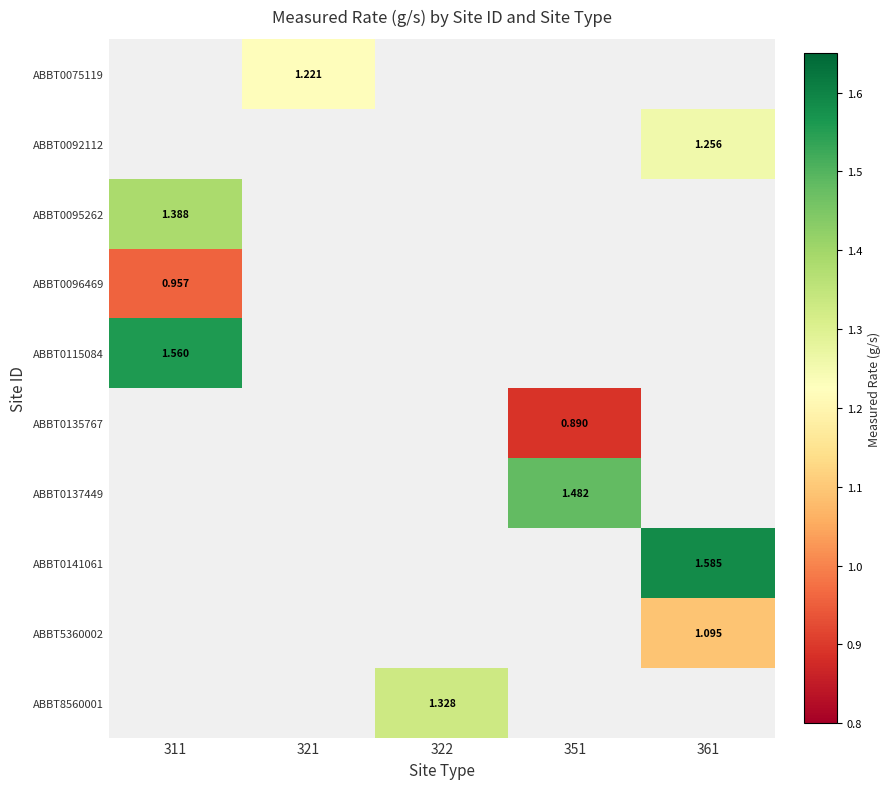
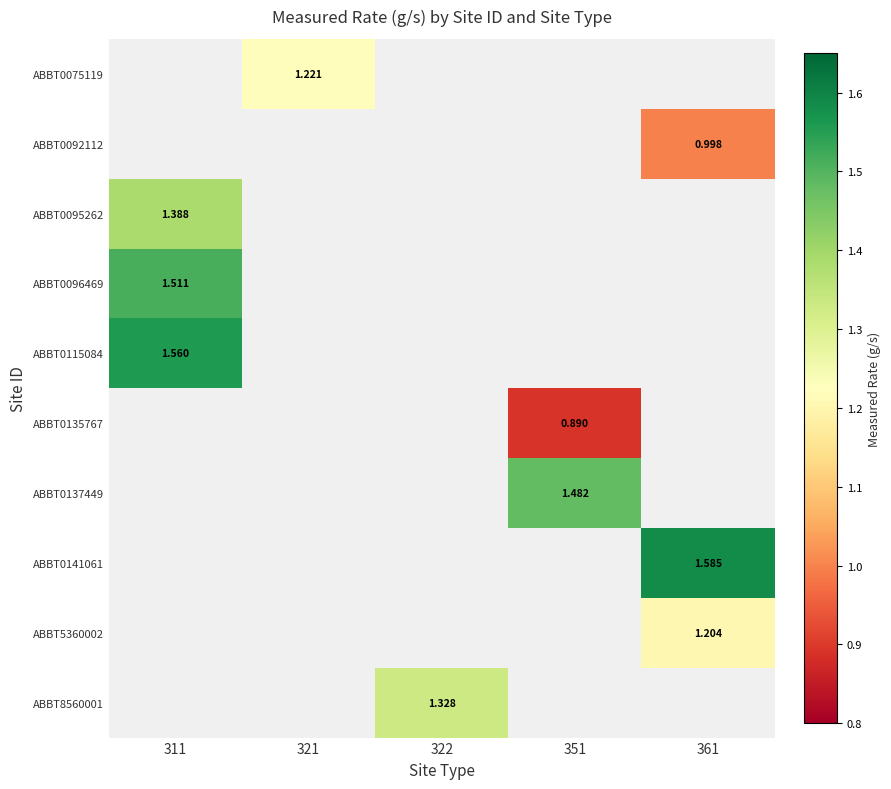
ABBT0092112, 361: 1.256 -> 0.998
ABBT0096469, 311: 0.957 -> 1.511
ABBT5360002, 361: 1.095 -> 1.204
